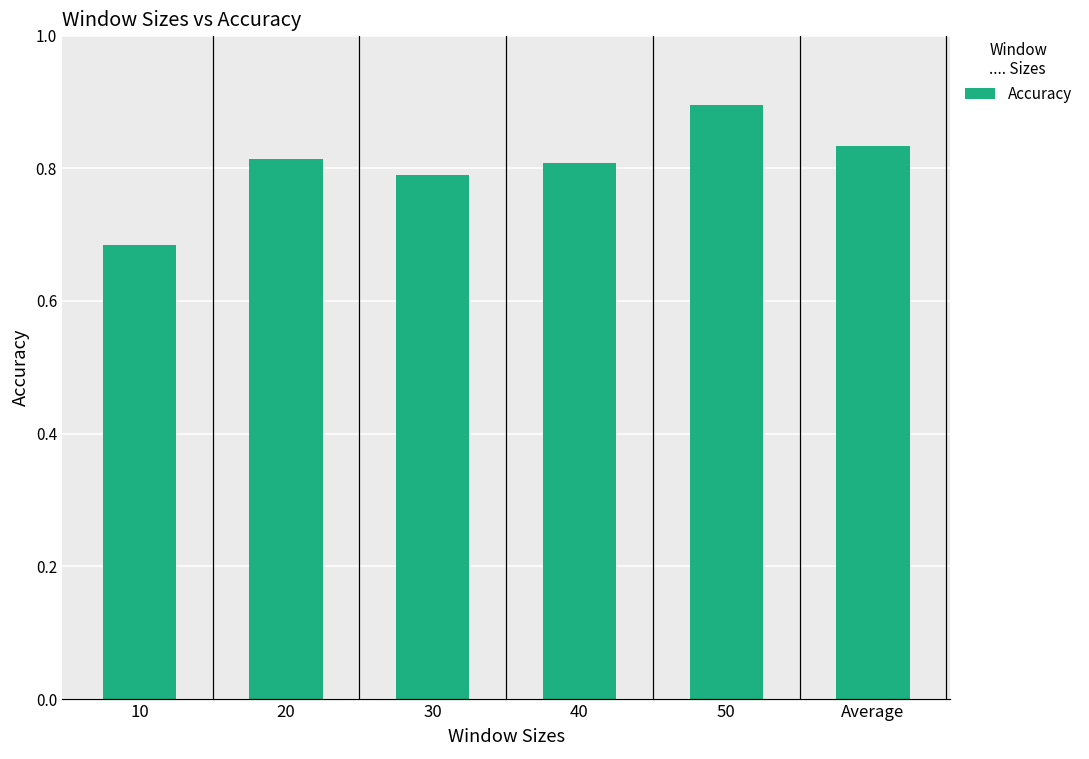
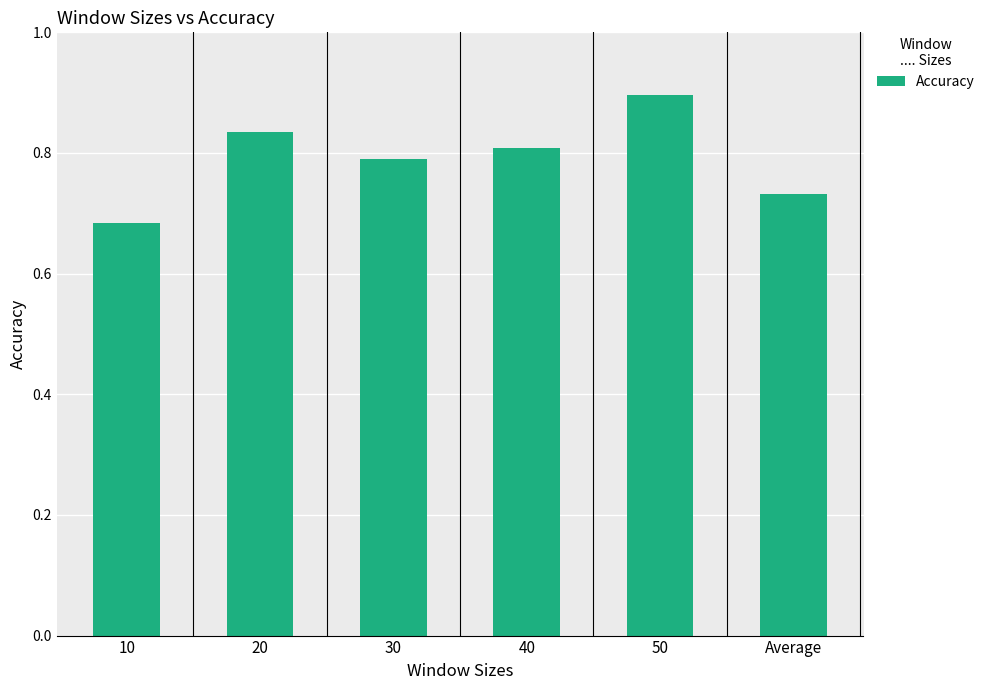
20: 0.81 -> 0.83
Average: 0.83 -> 0.73
